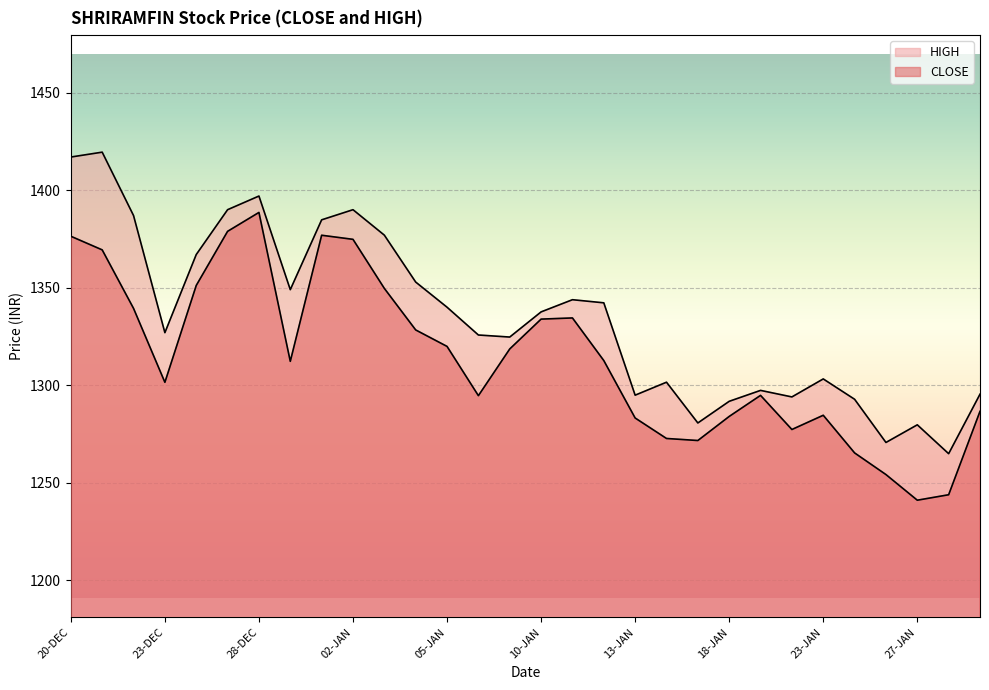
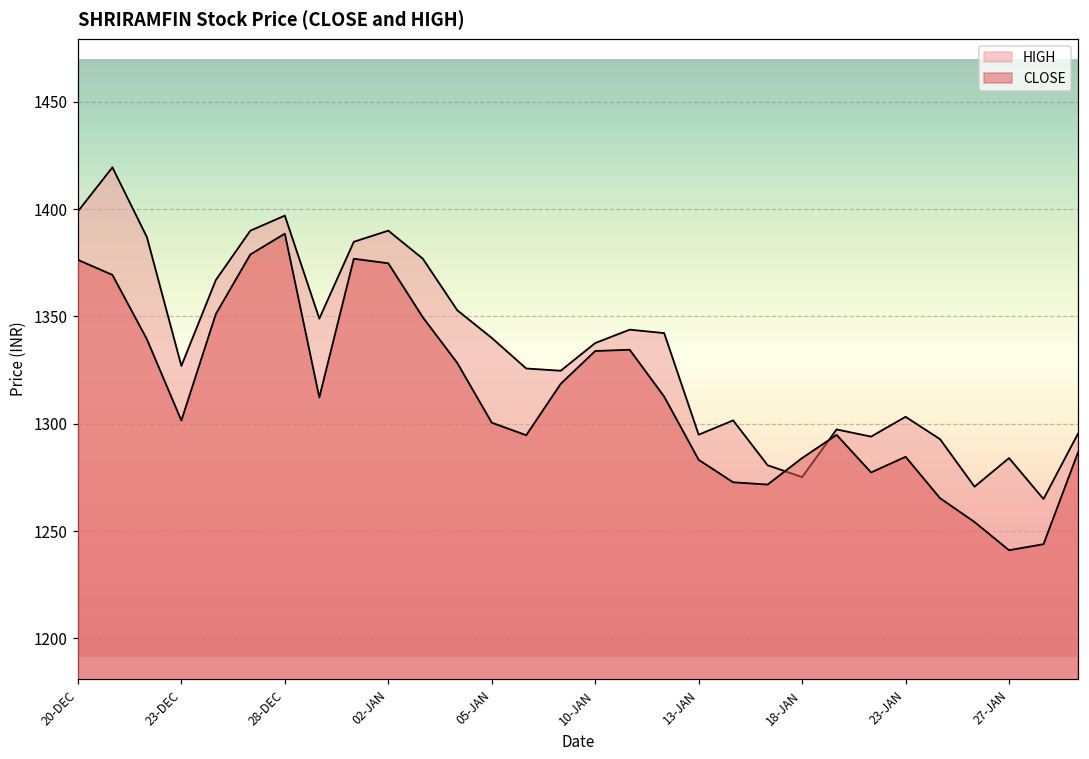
HIGH, 20-DEC: 1417 -> 1399
CLOSE, 05-JAN: 1320 -> 1301
HIGH, 18-JAN: 1292 -> 1275
HIGH, 27-JAN: 1280 -> 1284
